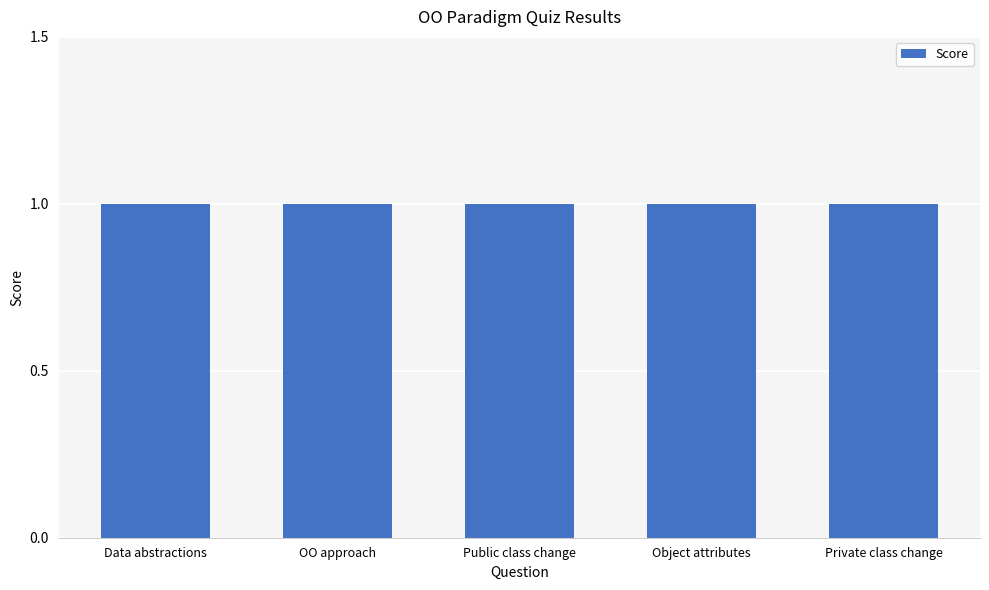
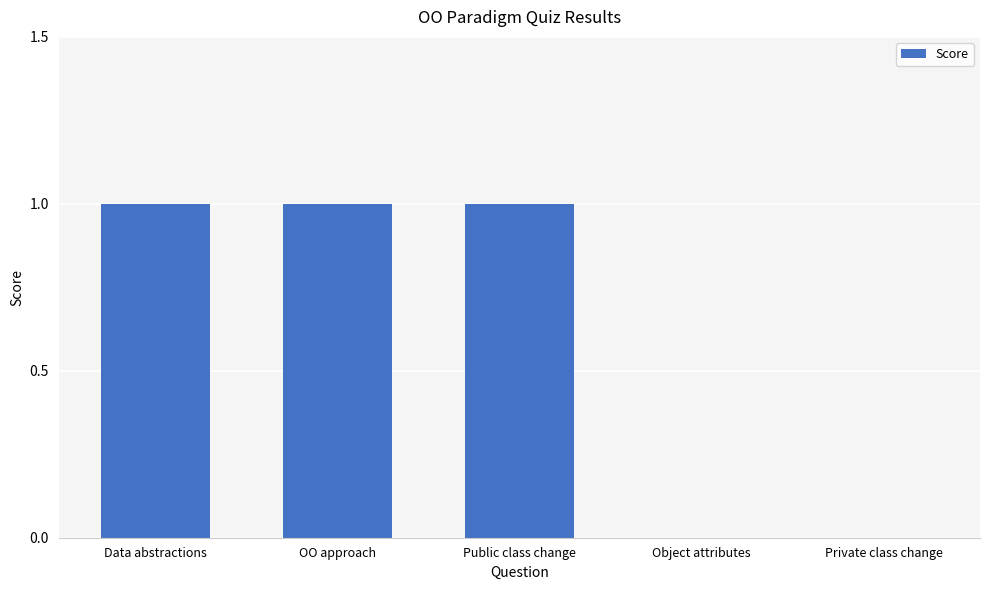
Object attributes: 1 -> 0
Private class change: 1 -> 0
